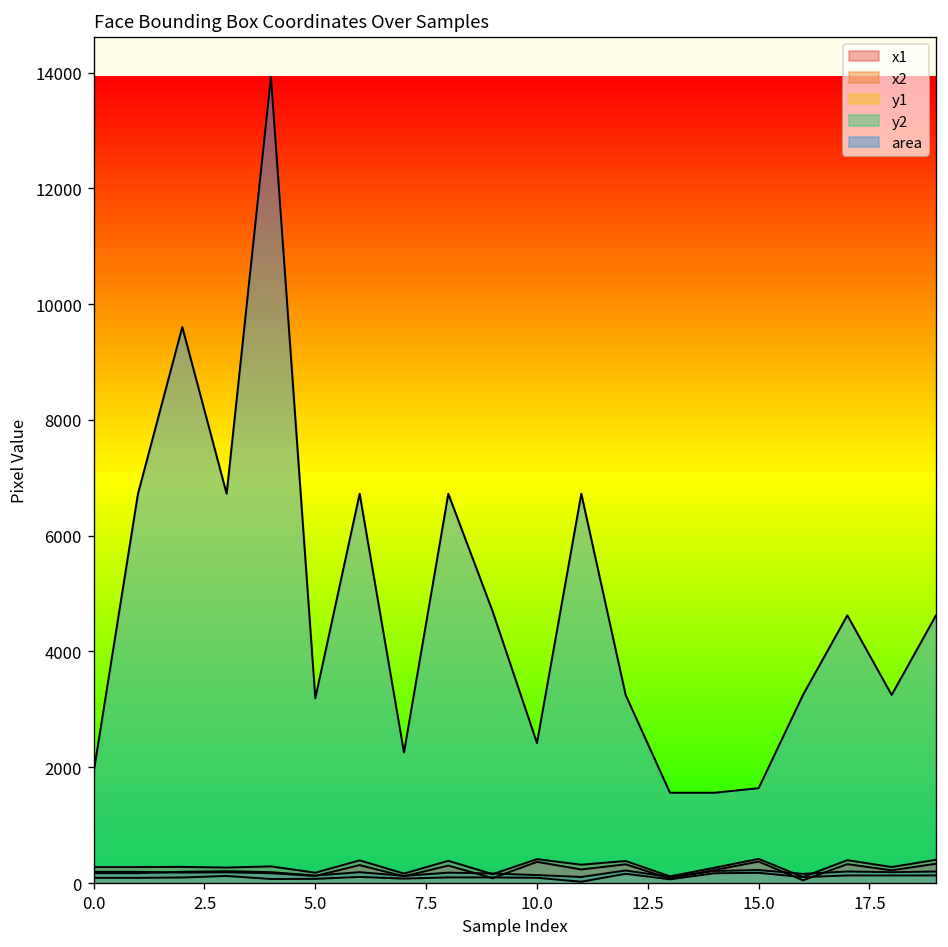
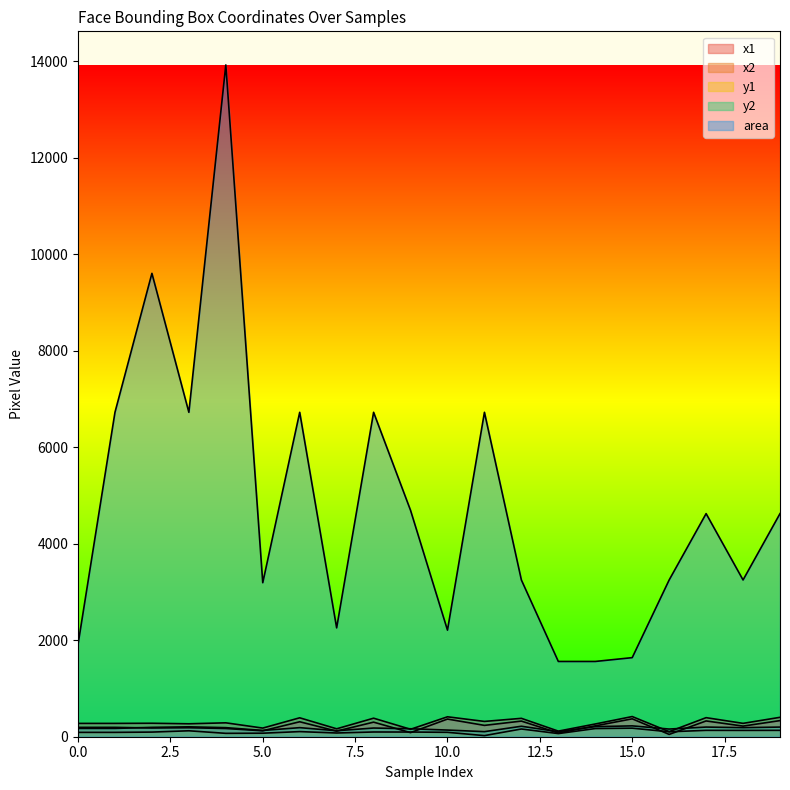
area, 10.0: 2400 -> 2200
